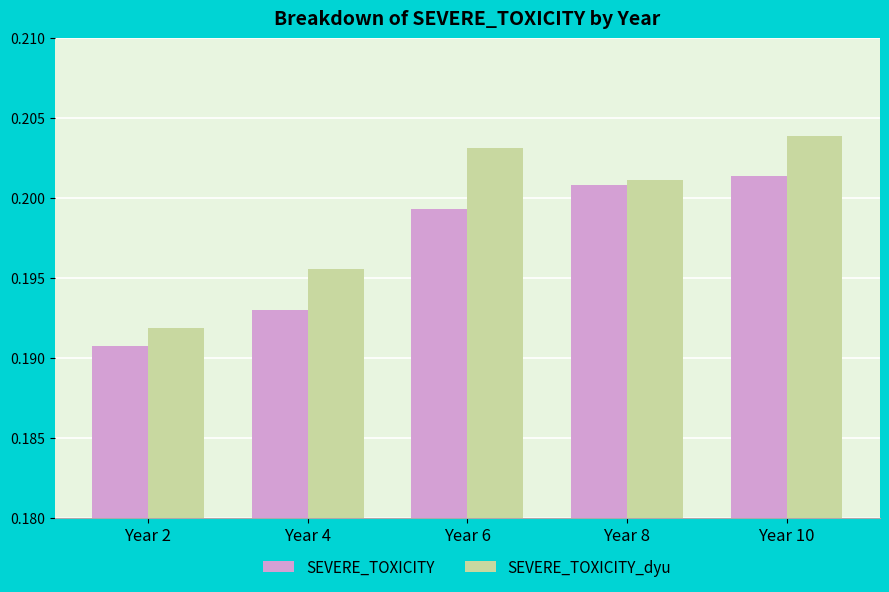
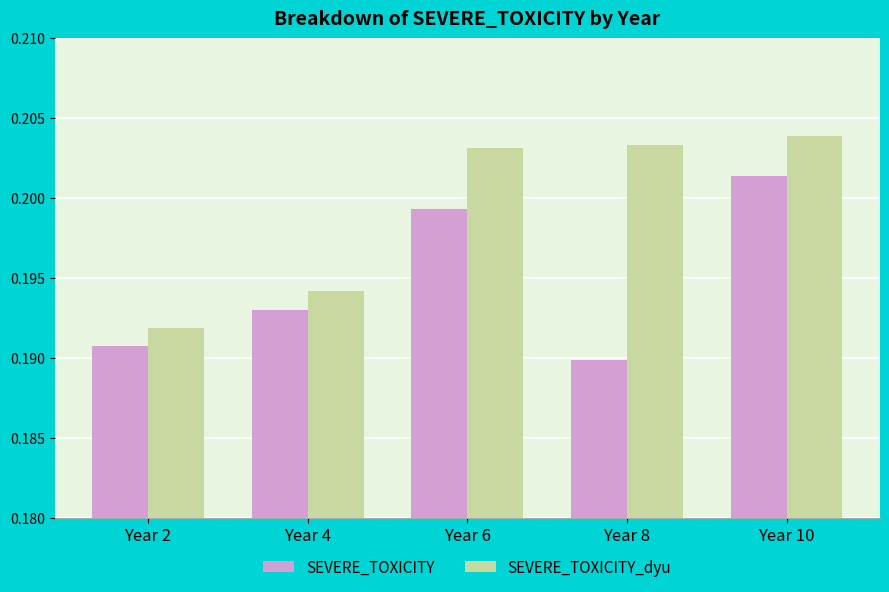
SEVERE_TOXICITY_dyu, Year 4: 0.1955 -> 0.1942
SEVERE_TOXICITY, Year 8: 0.2008 -> 0.1899
SEVERE_TOXICITY_dyu, Year 8: 0.2011 -> 0.2033
